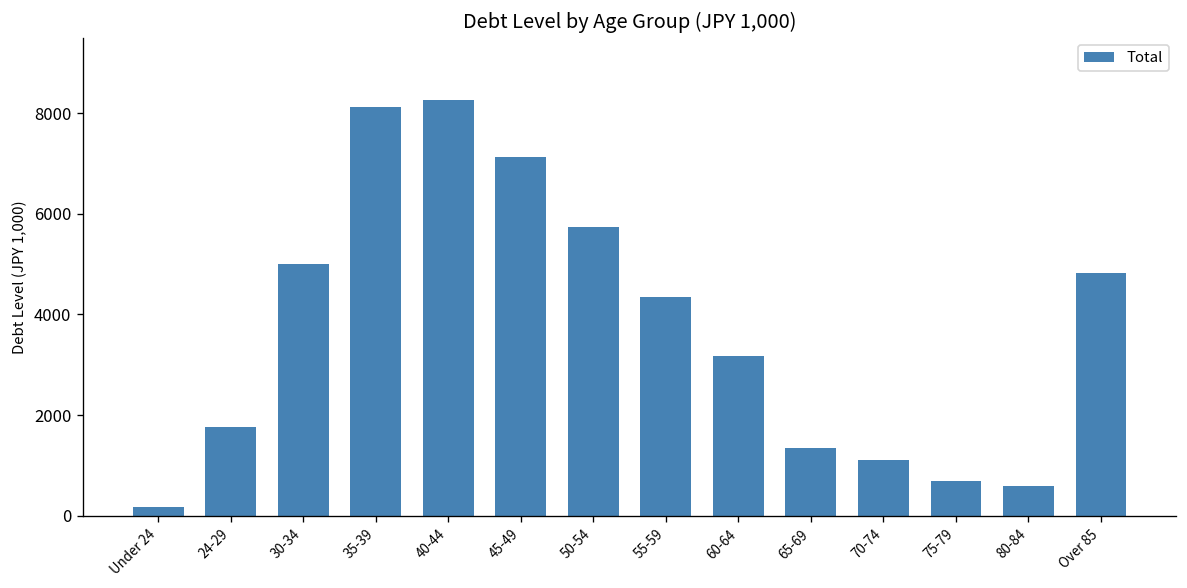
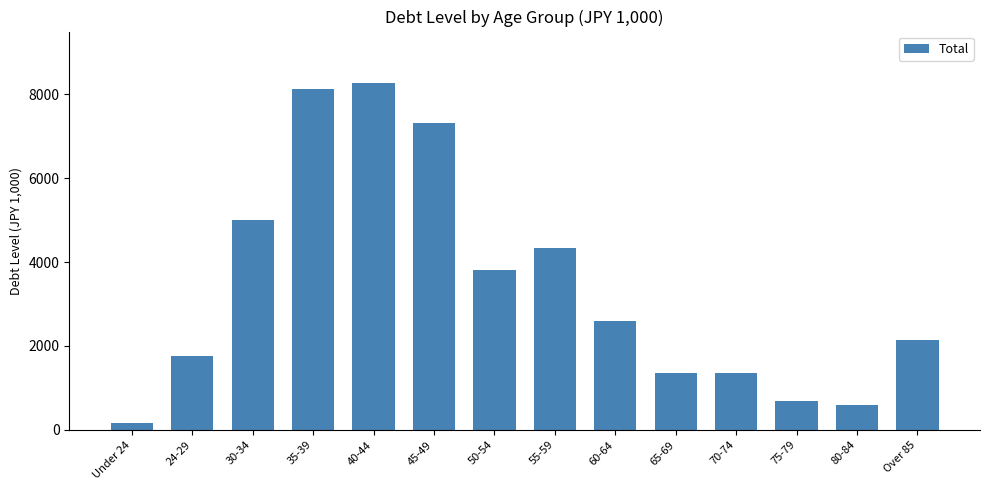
45-49: 7100 -> 7300
50-54: 5700 -> 3800
60-64: 3200 -> 2600
70-74: 1100 -> 1400
Over 85: 4800 -> 2100
